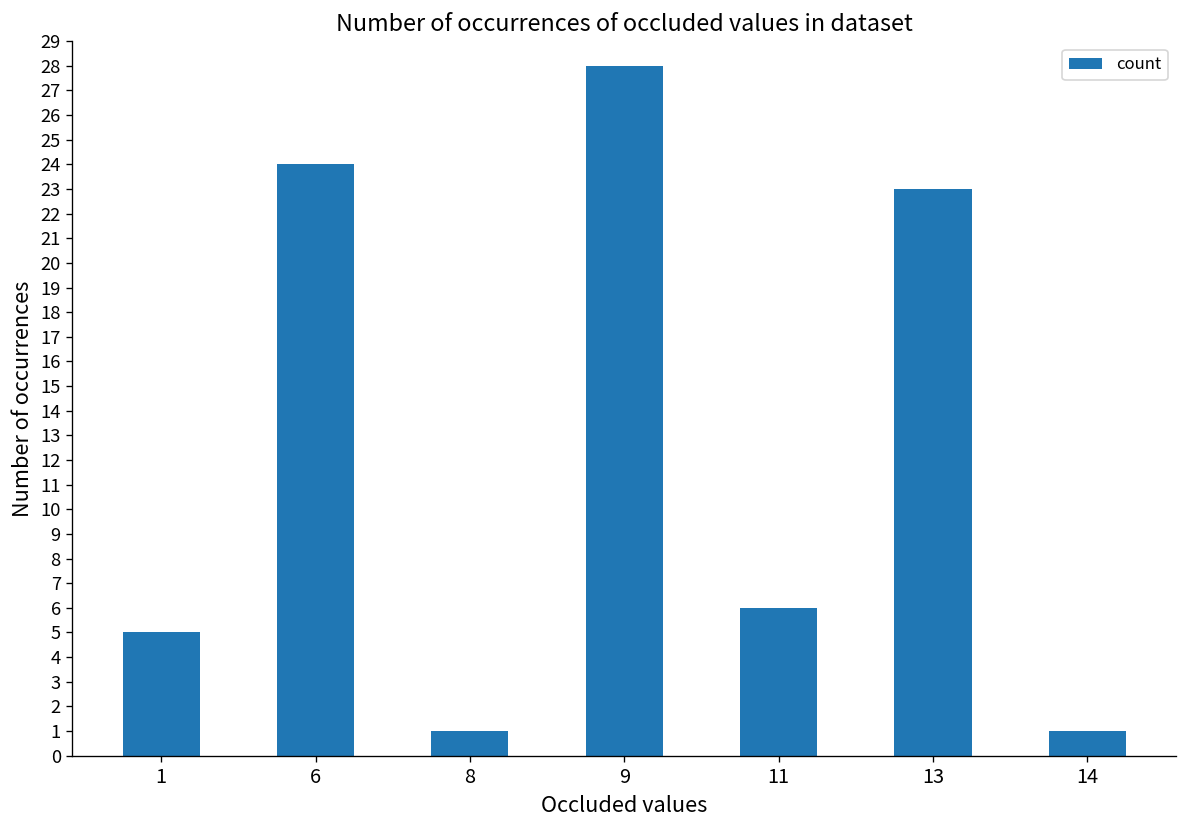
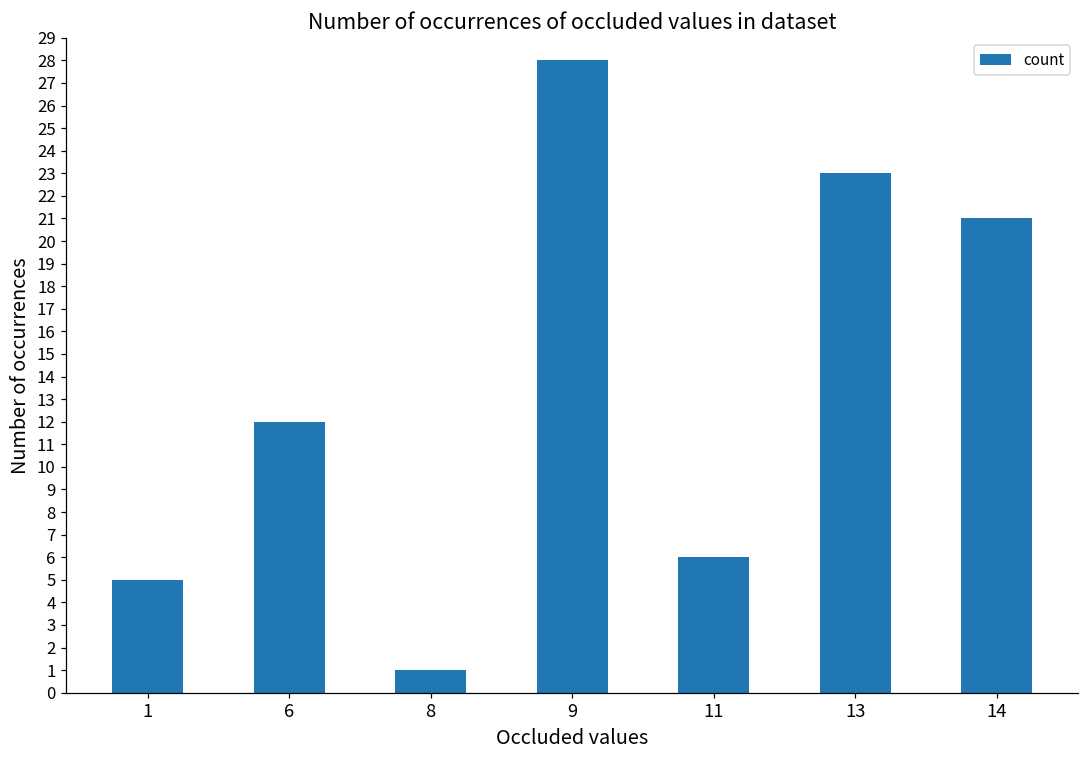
6: 24 -> 12
14: 1 -> 21
